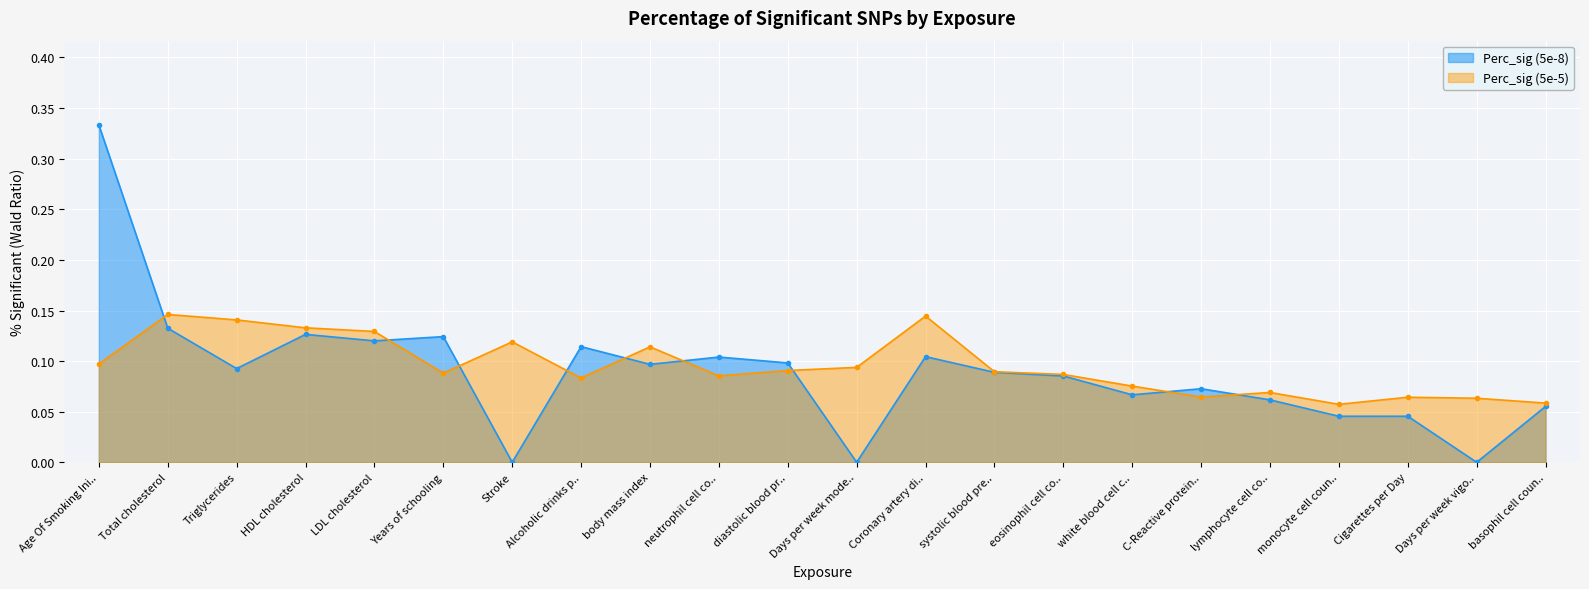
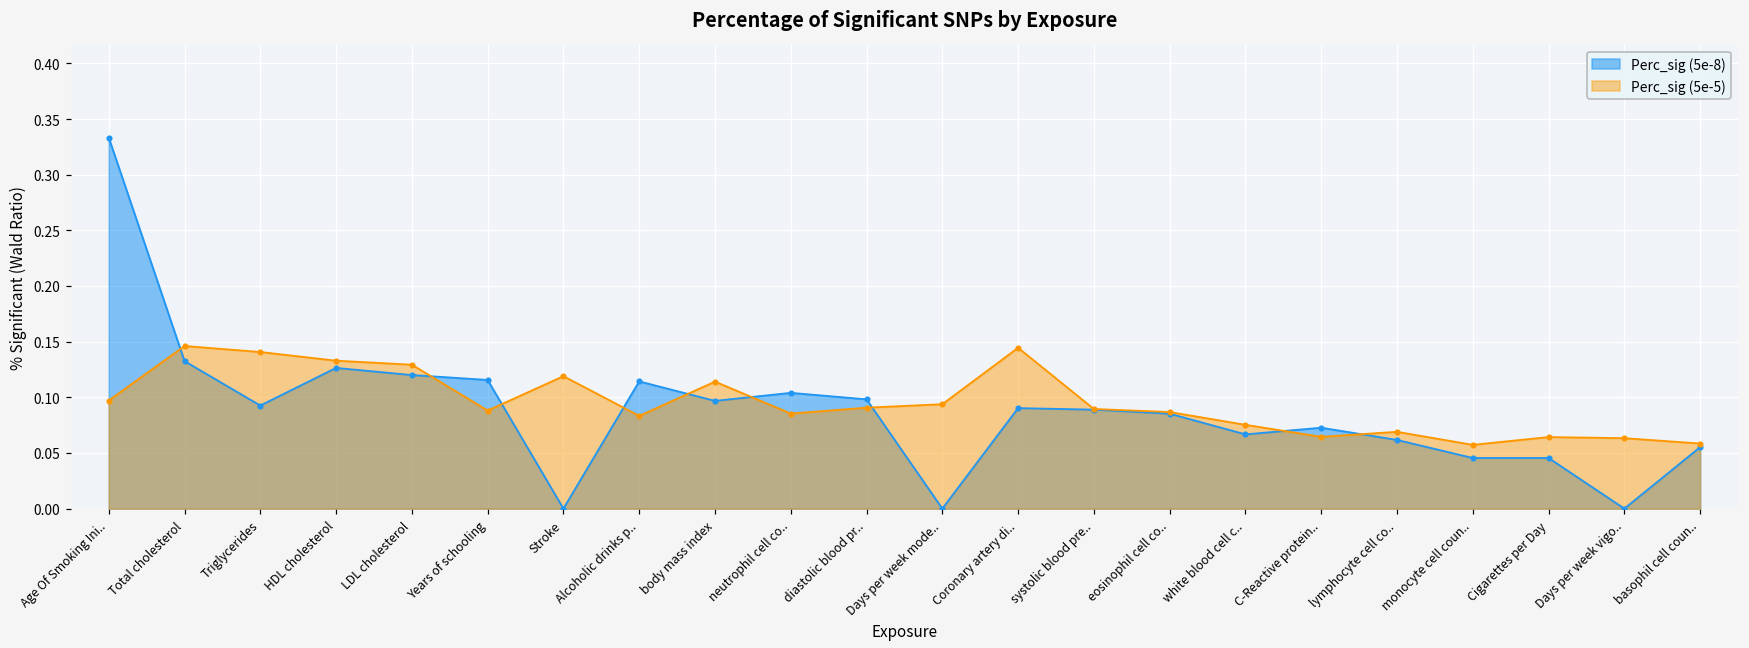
Perc_sig (5e-8), Years of schooling: 0.124 -> 0.116
Perc_sig (5e-8), Coronary artery di..: 0.104 -> 0.090
